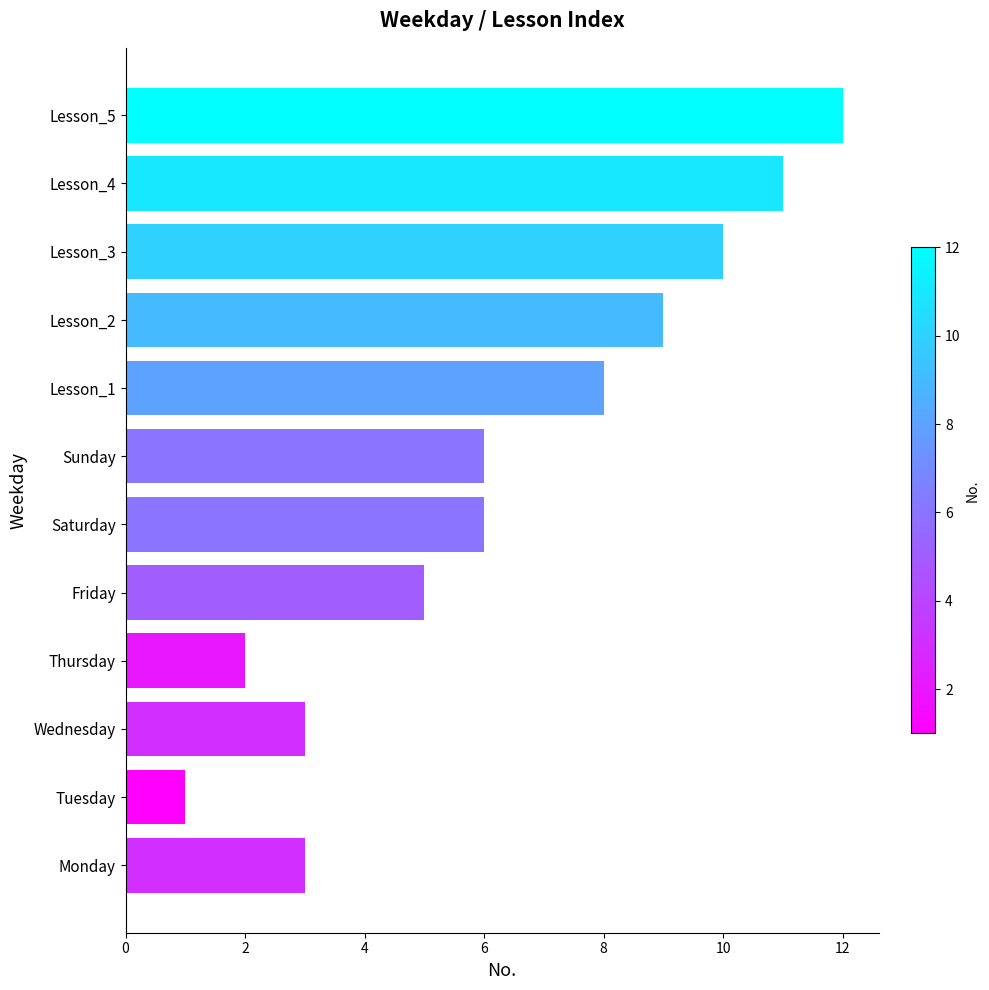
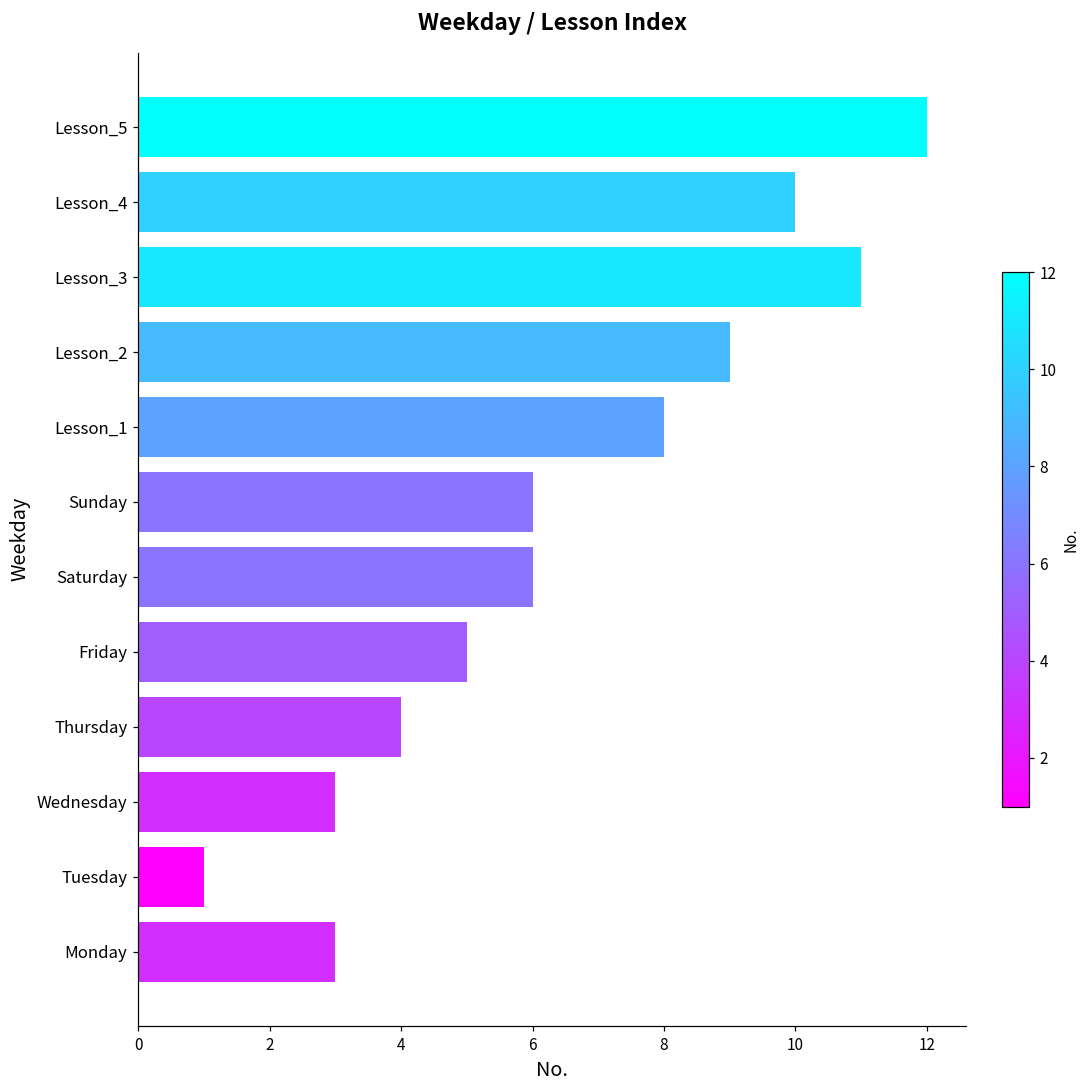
Lesson_4: 11 -> 10
Lesson_3: 10 -> 11
Thursday: 2 -> 4
